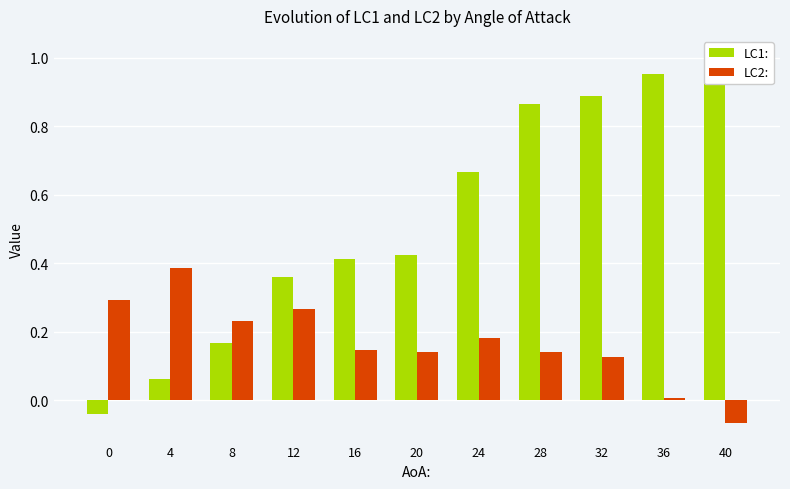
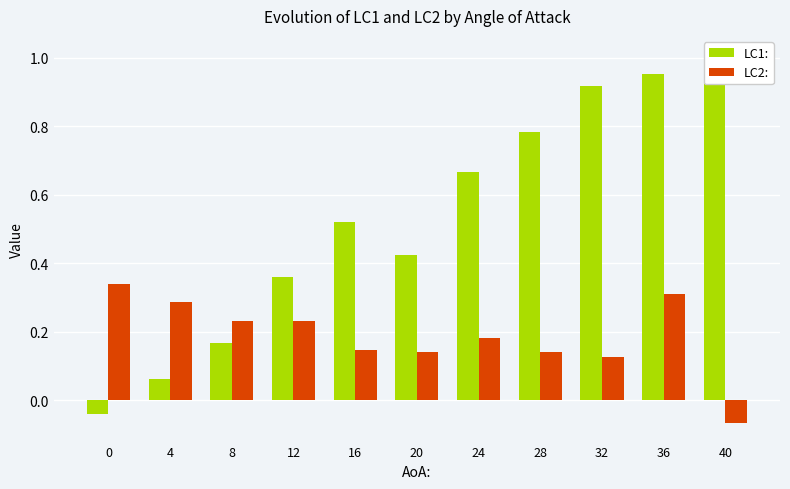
LC2:, 0: 0.29 -> 0.34
LC2:, 4: 0.39 -> 0.29
LC2:, 12: 0.27 -> 0.23
LC1:, 16: 0.41 -> 0.52
LC1:, 28: 0.87 -> 0.78
LC1:, 32: 0.89 -> 0.92
LC2:, 36: 0.01 -> 0.31
